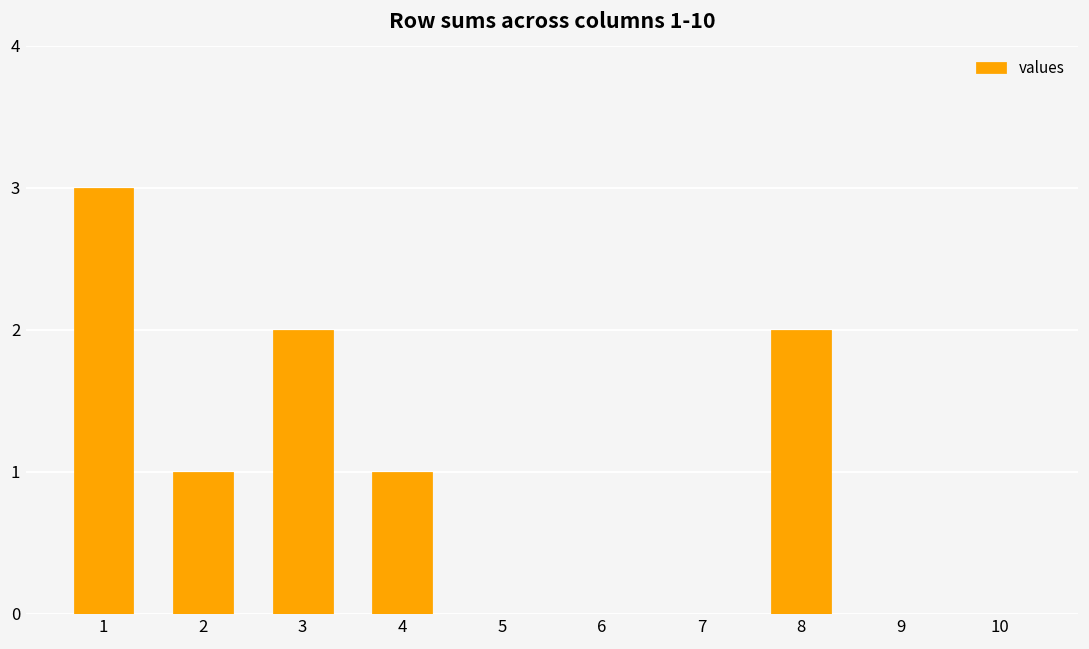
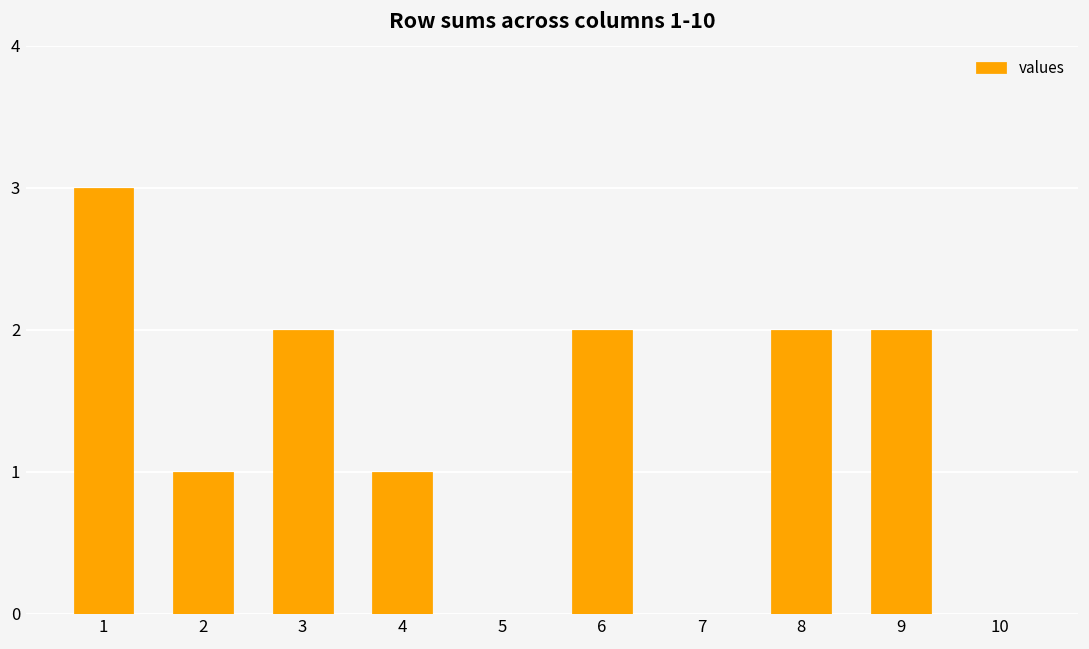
6: 0 -> 2
9: 0 -> 2
